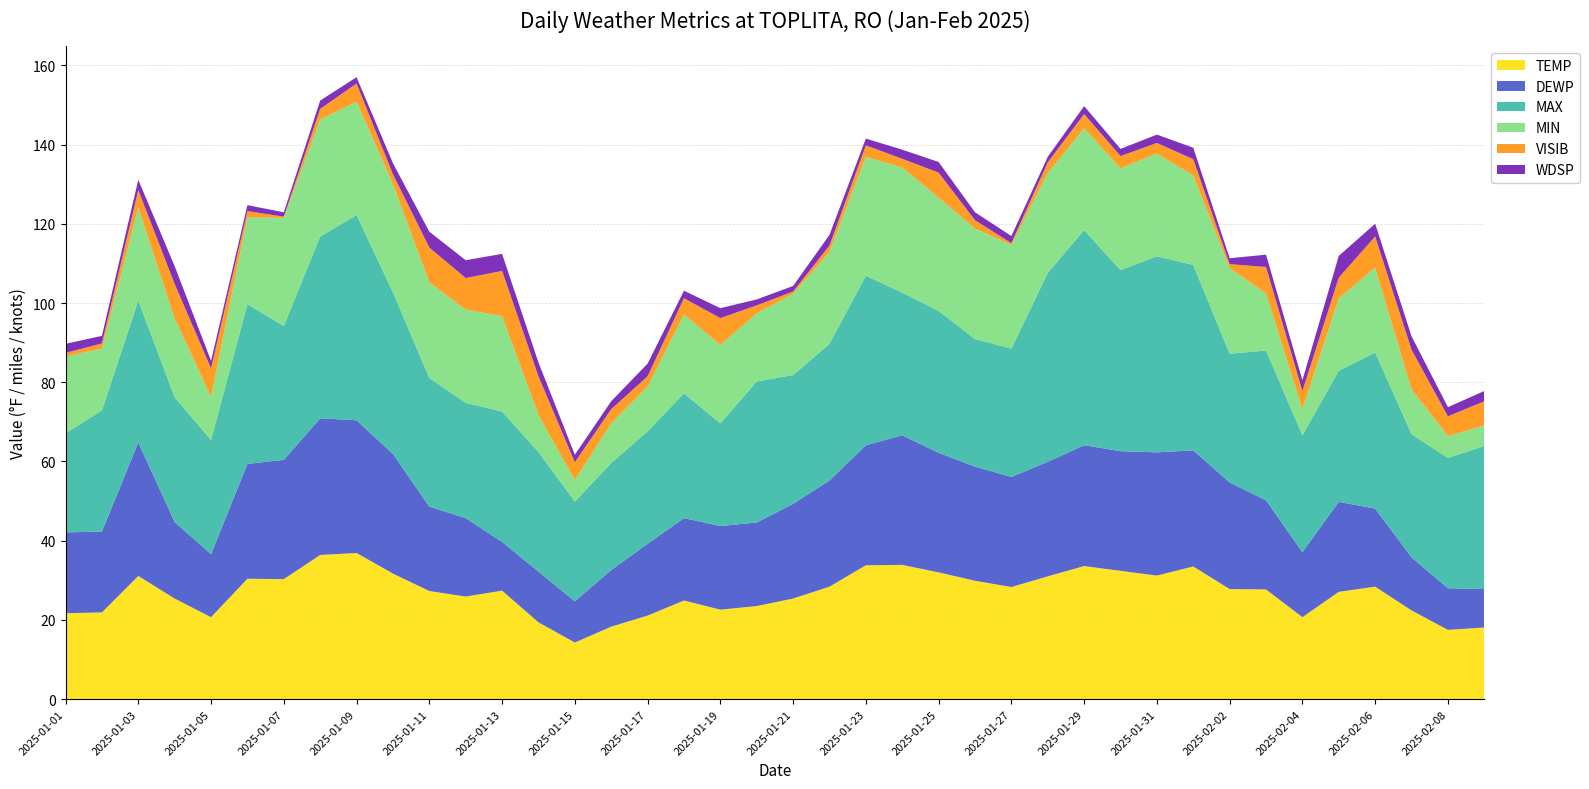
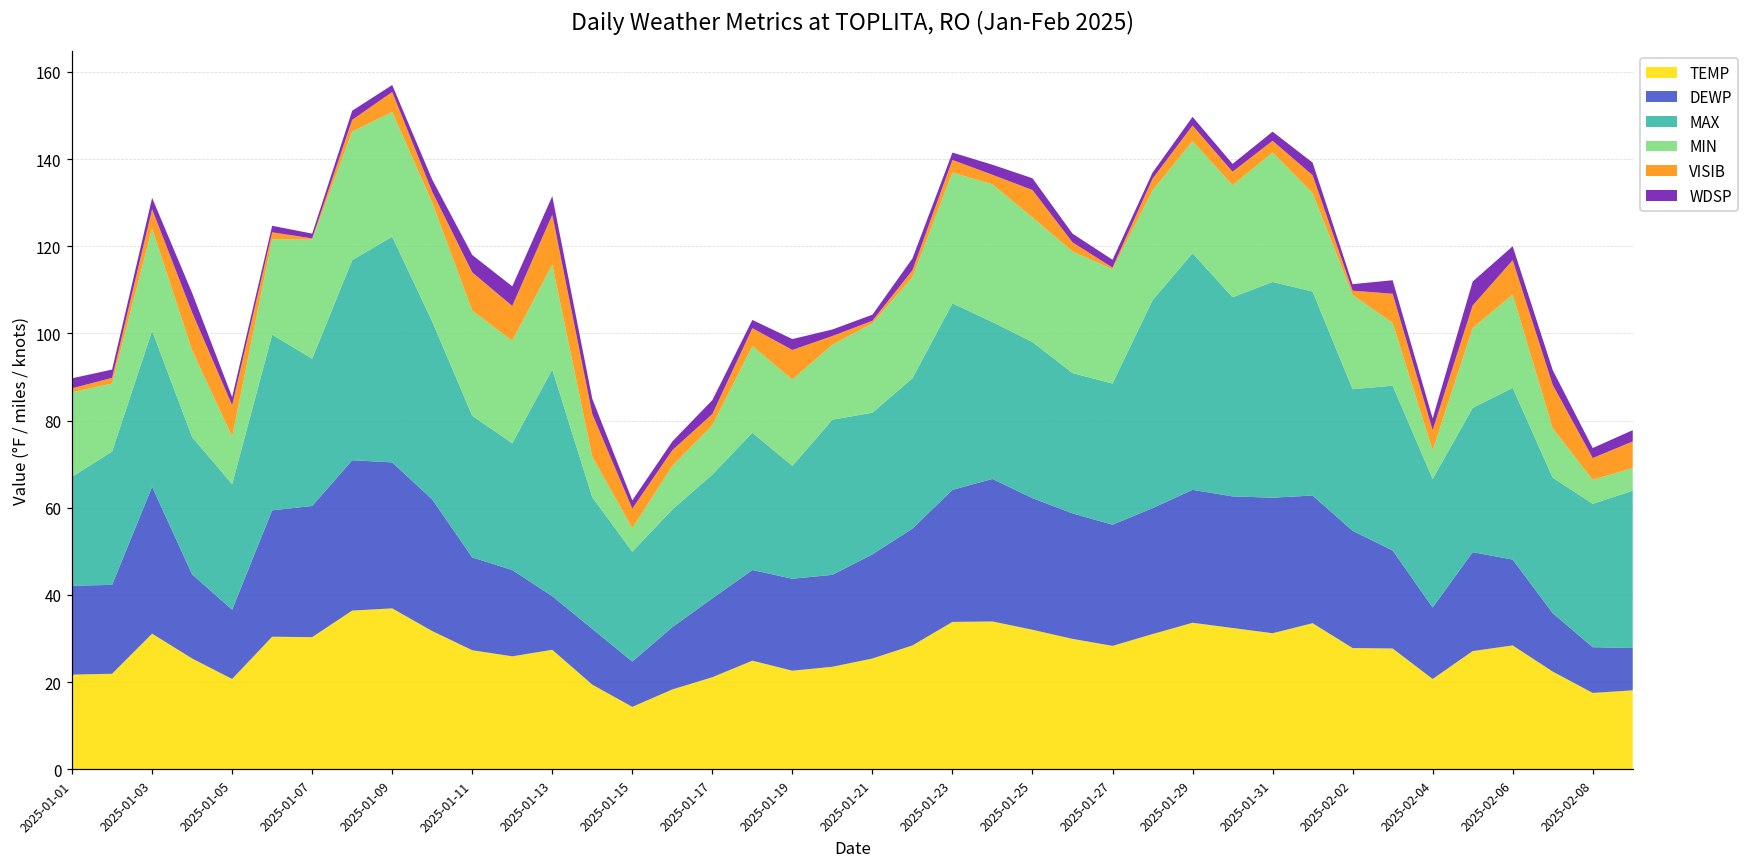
MAX, 2025-01-13: 33 -> 52
MIN, 2025-01-31: 26 -> 30
